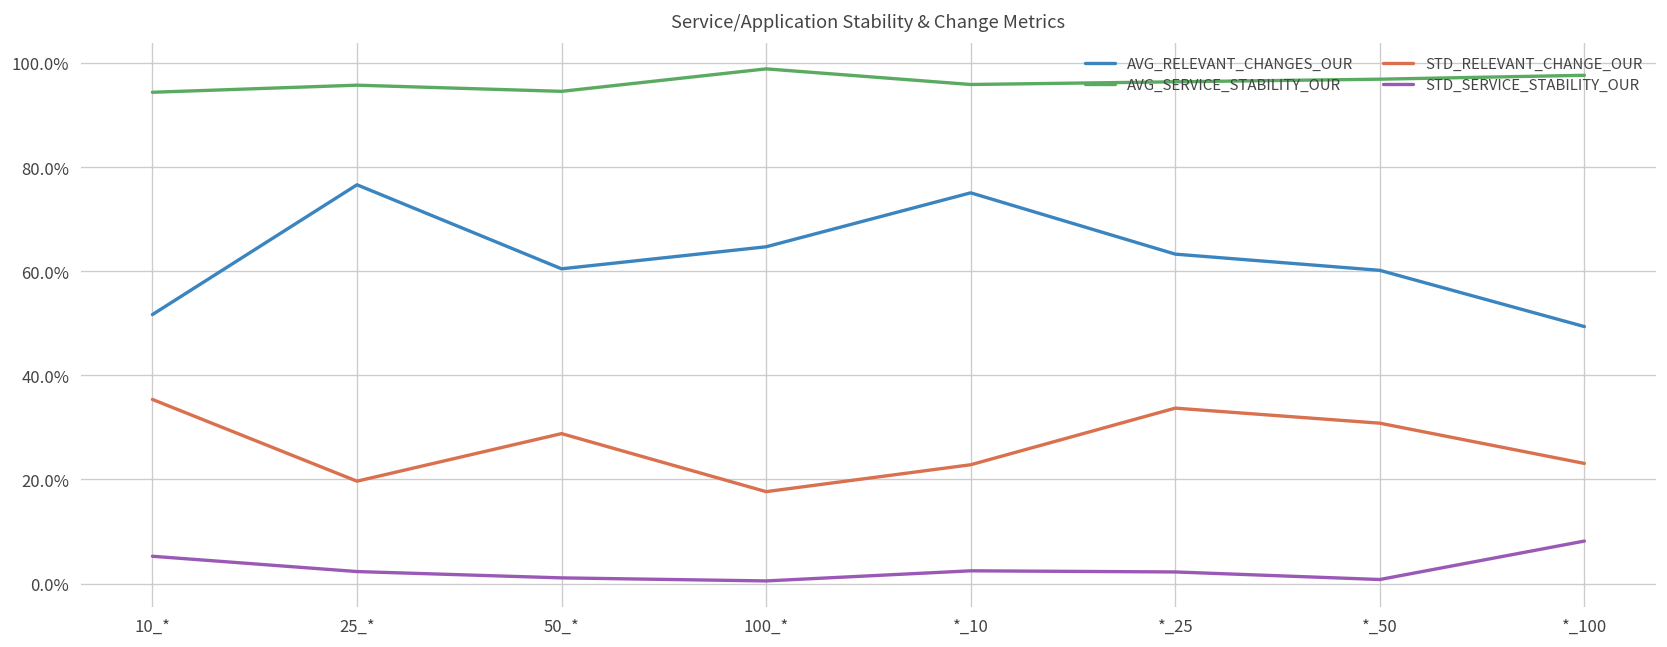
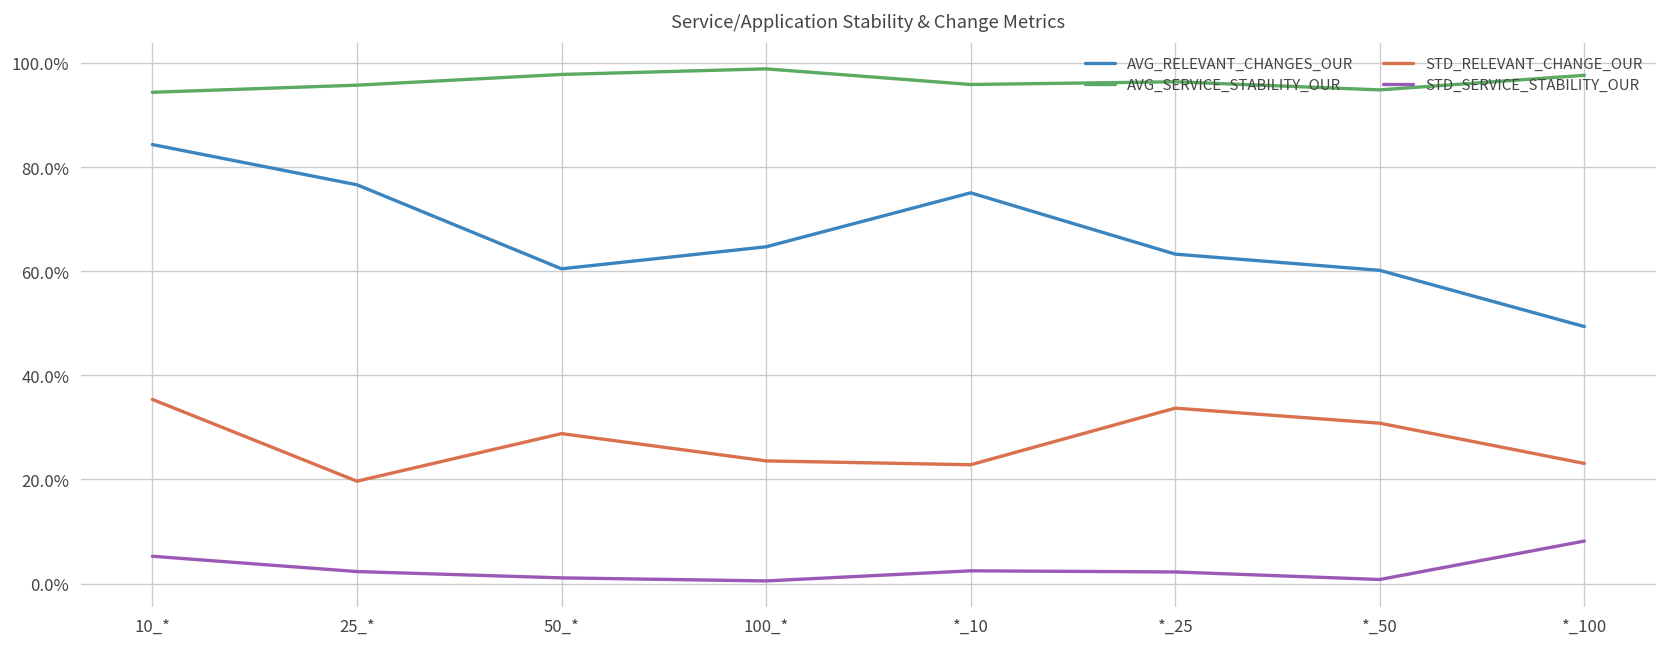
AVG_RELEVANT_CHANGES_OUR, 10_*: 52% -> 84%
AVG_SERVICE_STABILITY_OUR, 50_*: 95% -> 98%
STD_RELEVANT_CHANGE_OUR, 100_*: 18% -> 24%
AVG_SERVICE_STABILITY_OUR, *_50: 97% -> 95%
